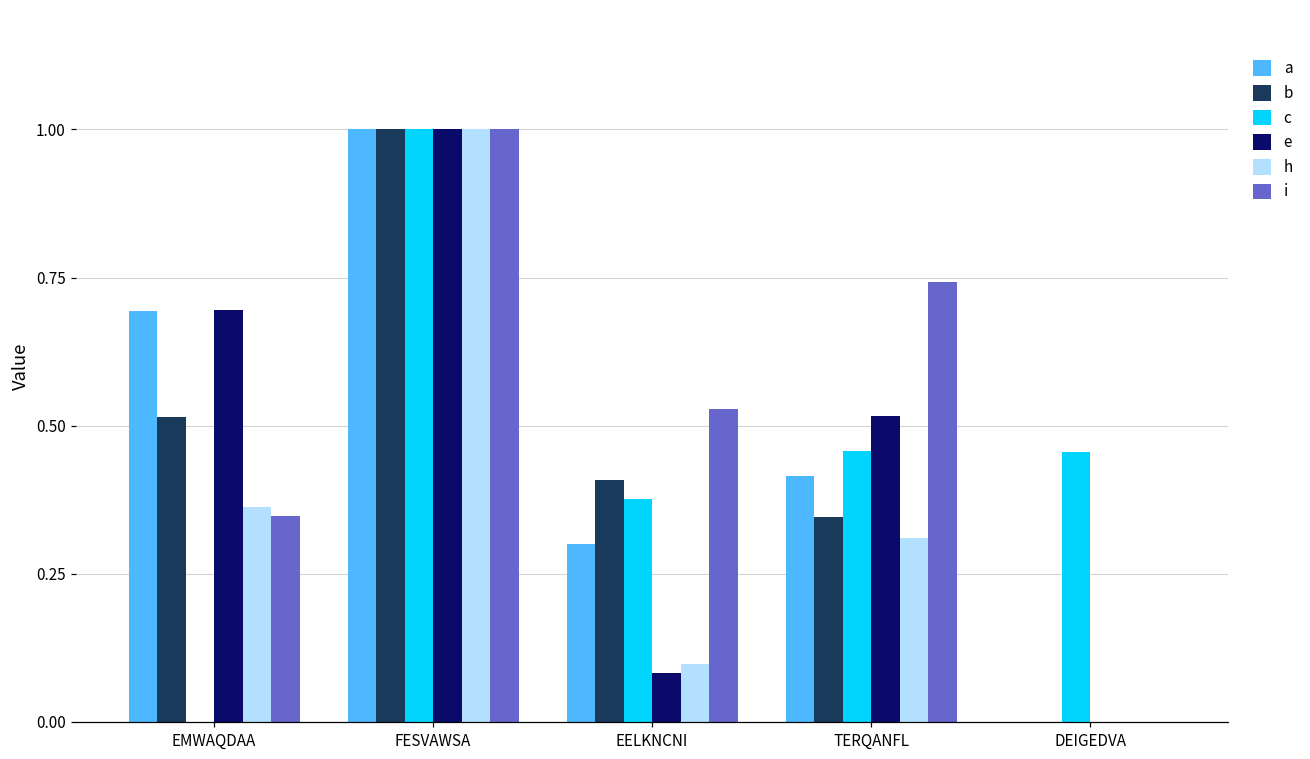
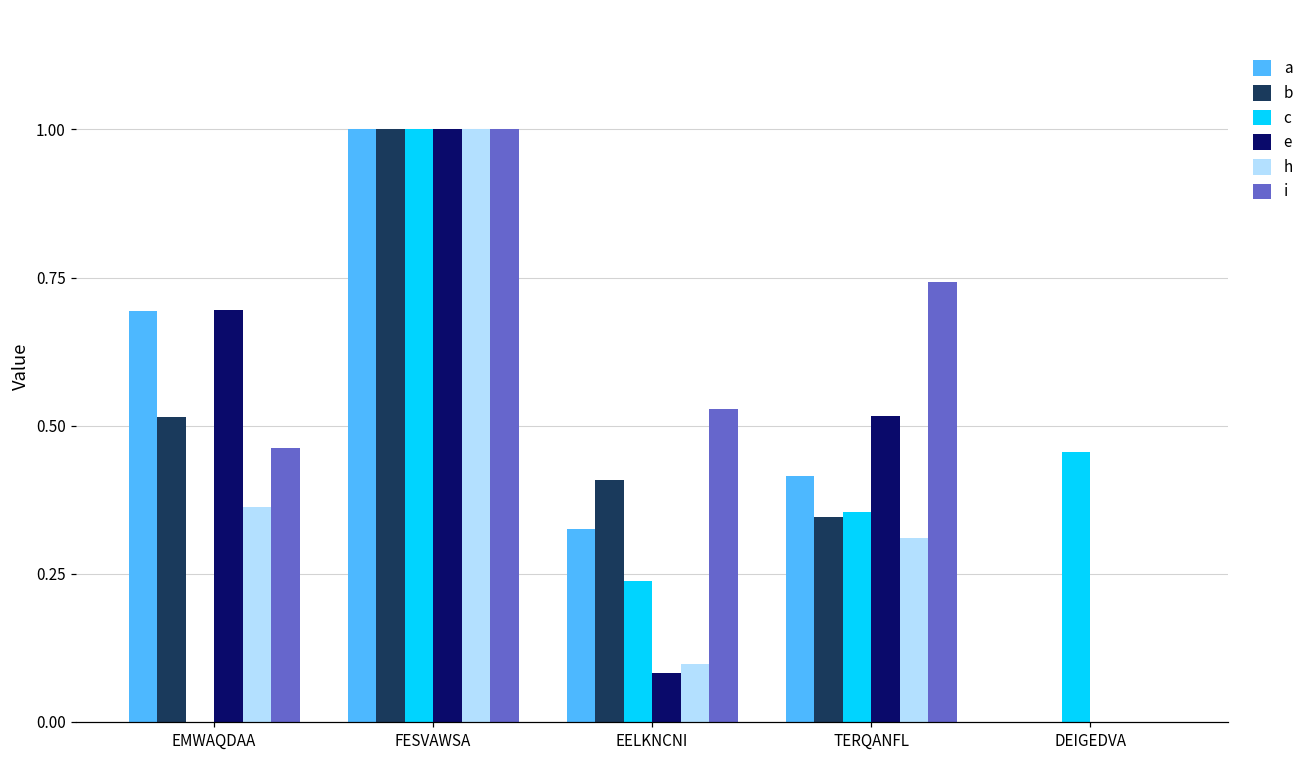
i, EMWAQDAA: 0.35 -> 0.46
a, EELKNCNI: 0.30 -> 0.33
c, EELKNCNI: 0.38 -> 0.24
c, TERQANFL: 0.46 -> 0.35
